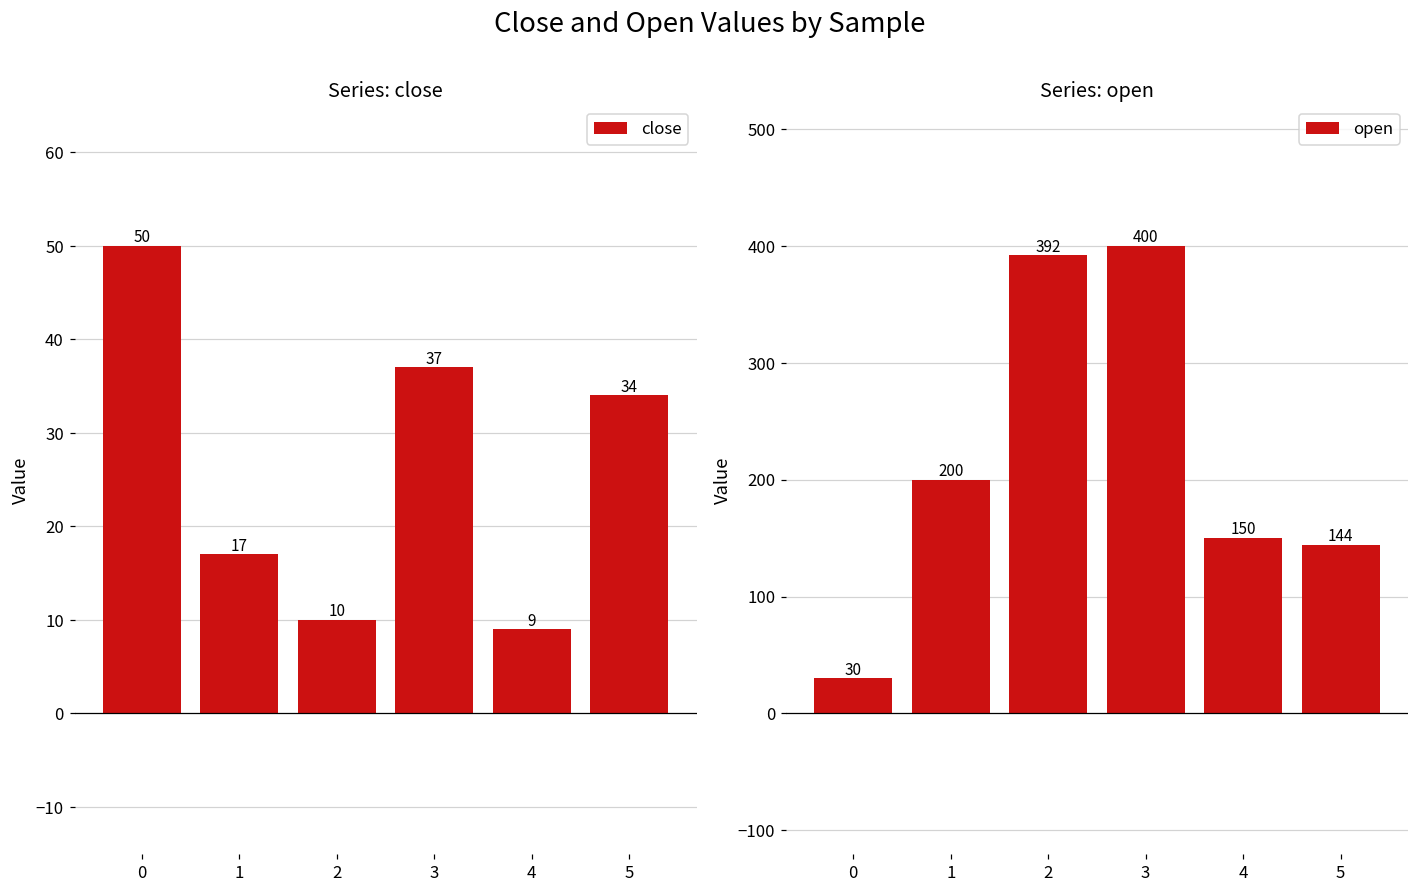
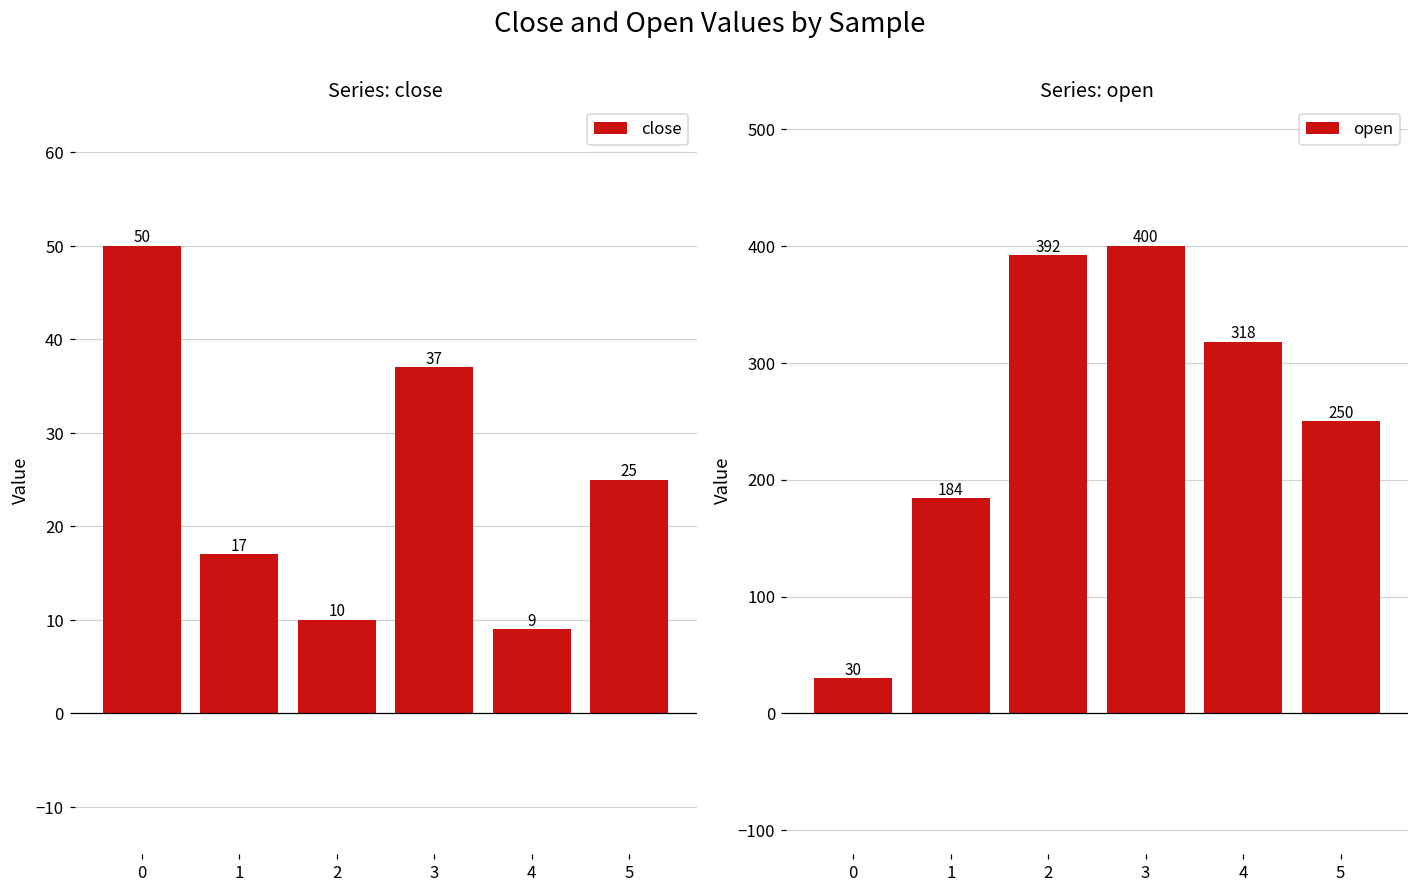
Series: close, 5: 34 -> 25
Series: open, 1: 200 -> 184
Series: open, 4: 150 -> 318
Series: open, 5: 144 -> 250
